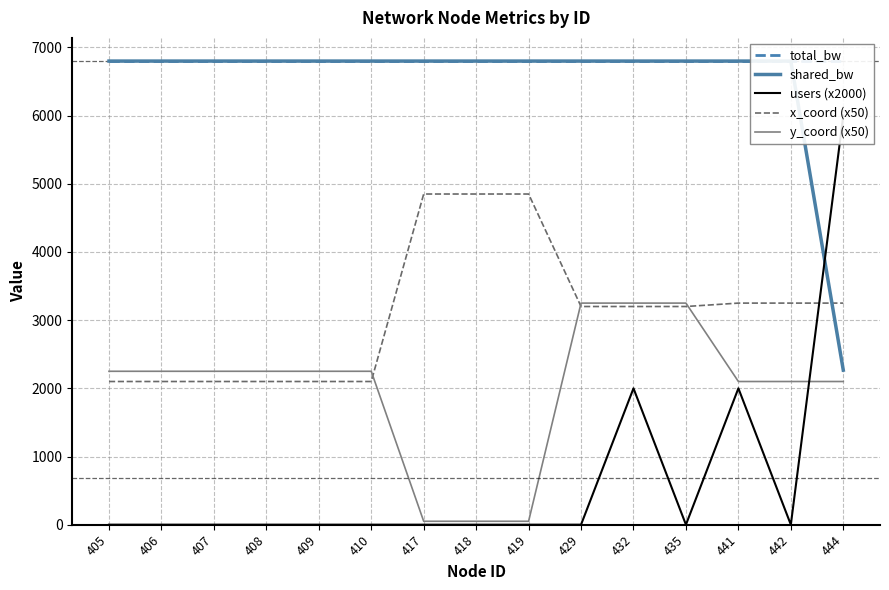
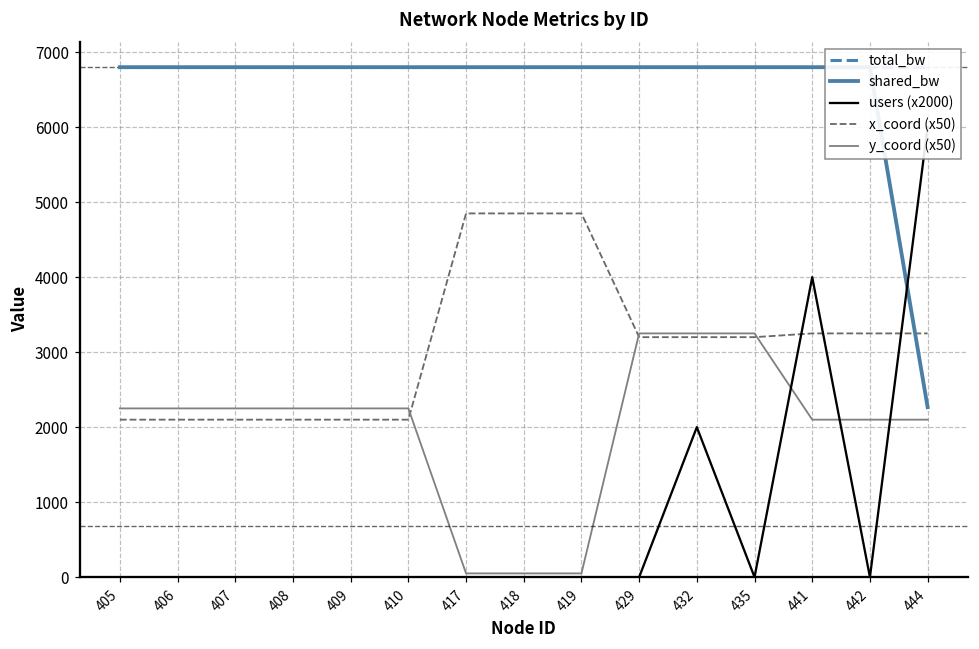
users (x2000), 441: 2000 -> 4000
